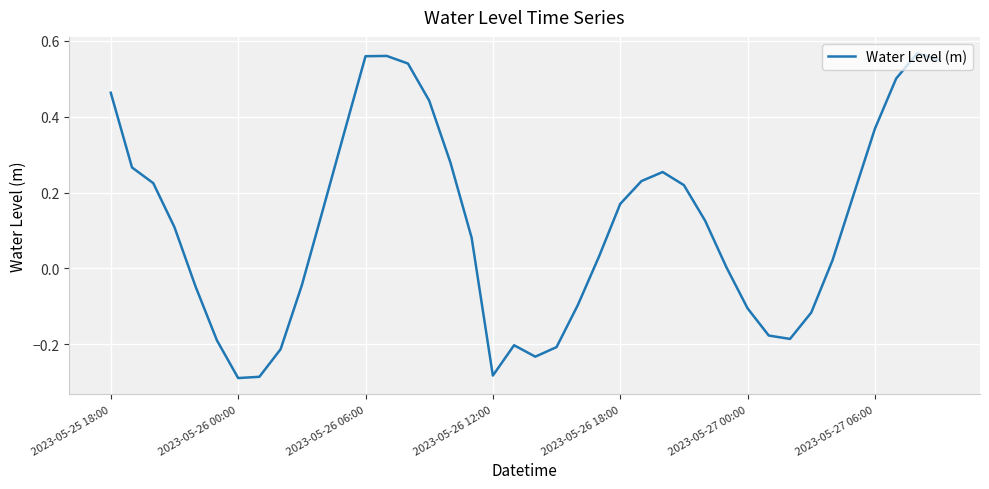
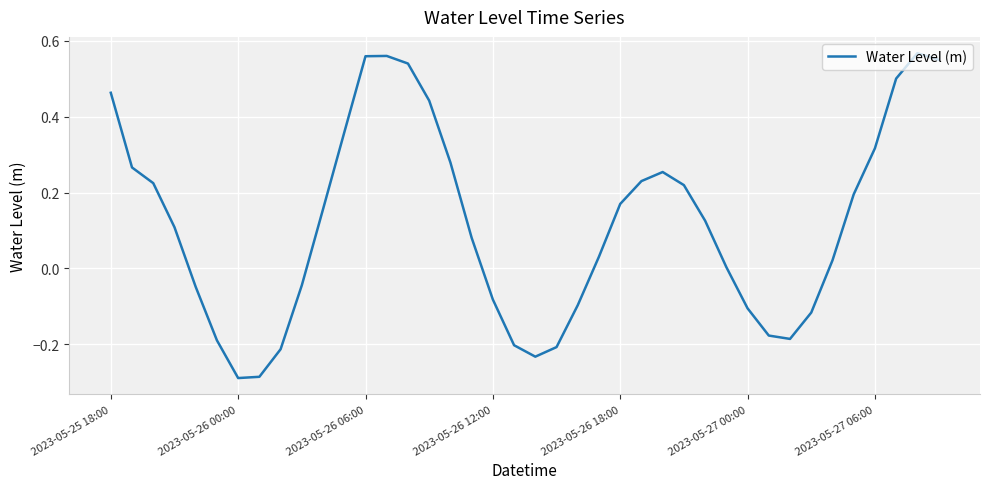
2023-05-26 12:00: -0.28 -> -0.08
2023-05-27 06:00: 0.37 -> 0.32
